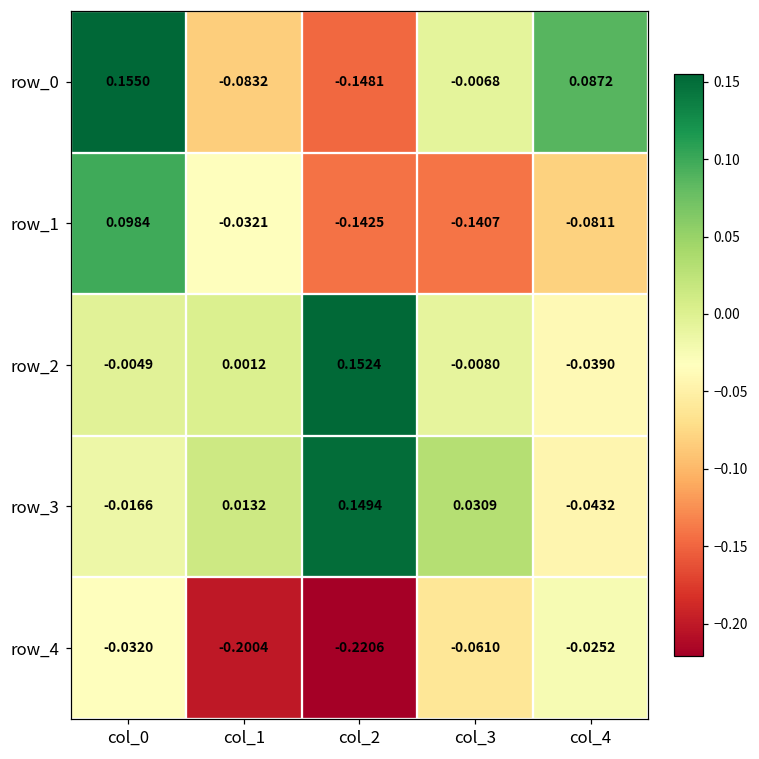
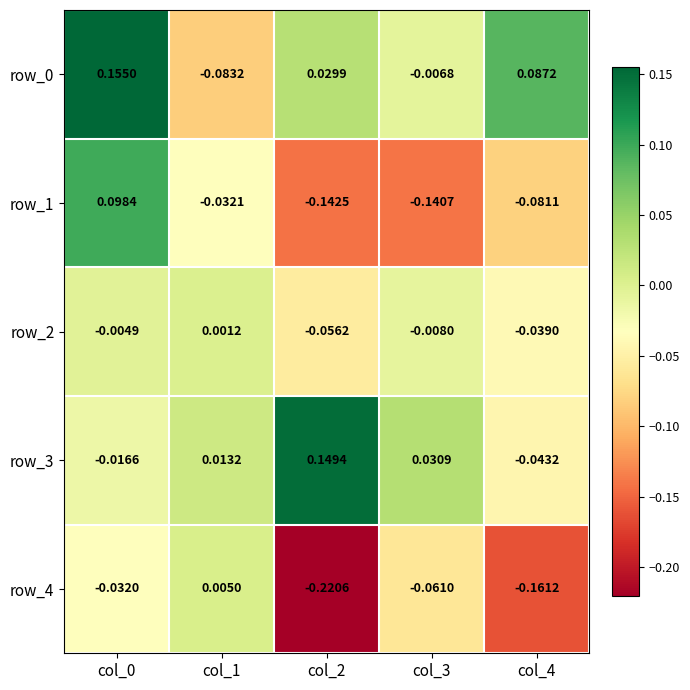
row_0, col_2: -0.1481 -> 0.0299
row_2, col_2: 0.1524 -> -0.0562
row_4, col_1: -0.2004 -> 0.0050
row_4, col_4: -0.0252 -> -0.1612
